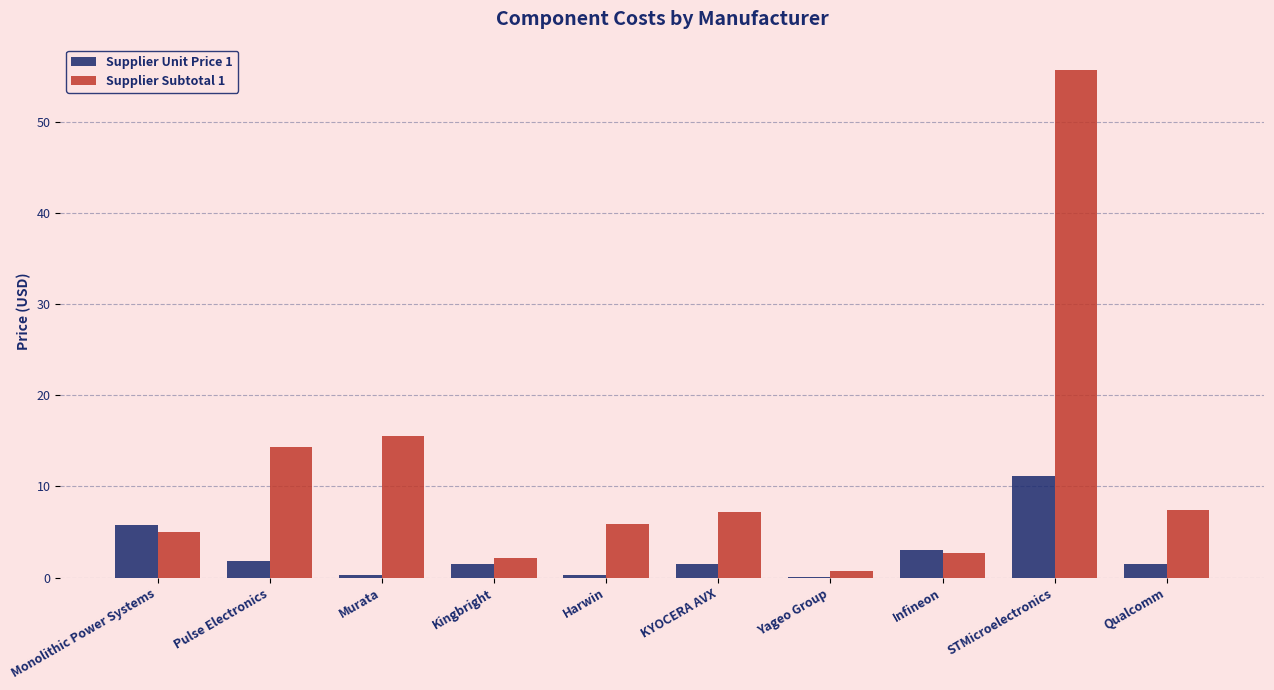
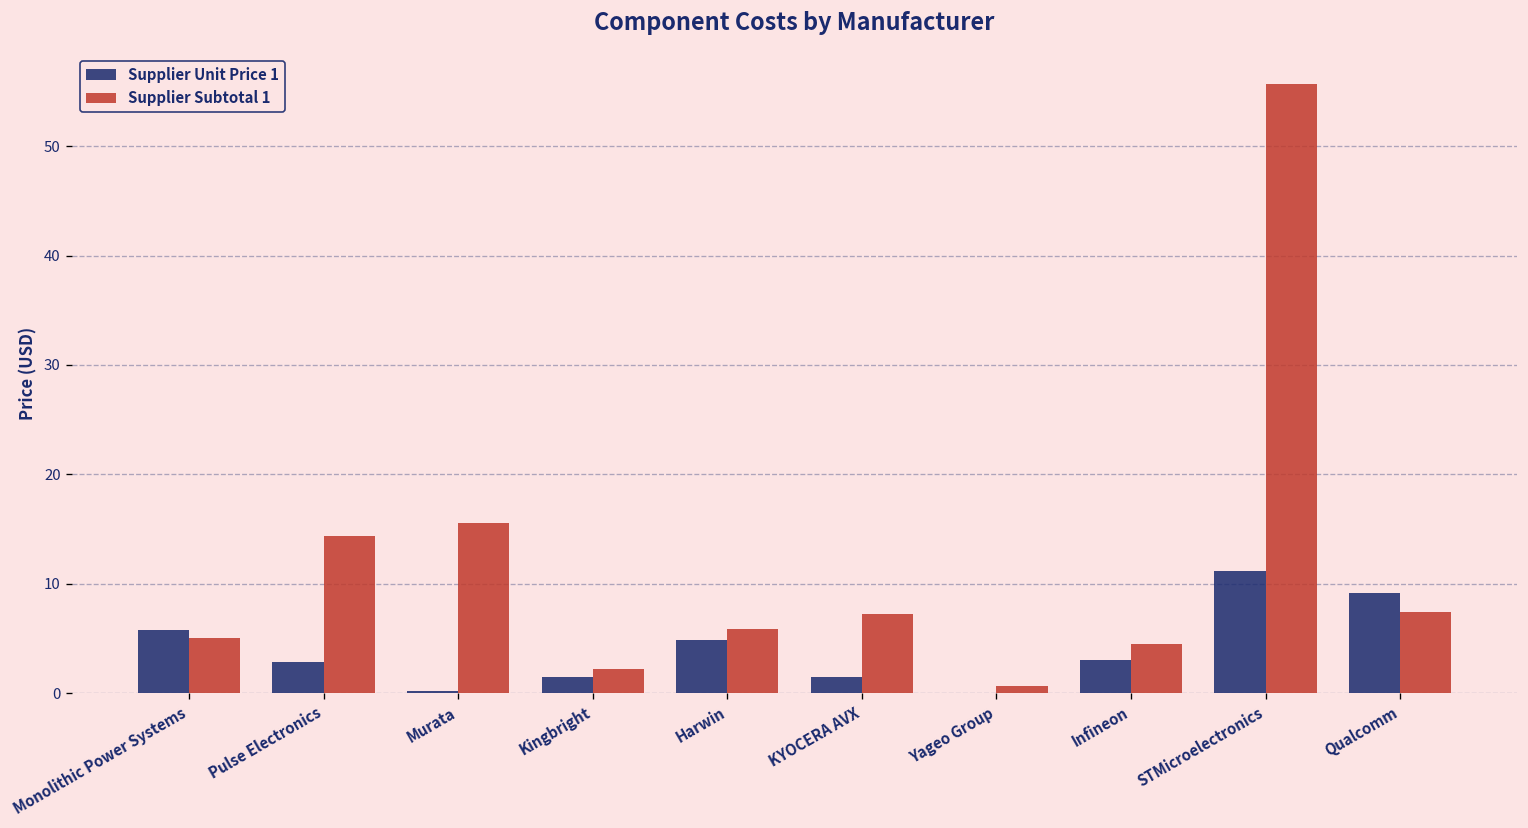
Supplier Unit Price 1, Pulse Electronics: 2 -> 3
Supplier Unit Price 1, Harwin: 0 -> 5
Supplier Subtotal 1, Infineon: 3 -> 4
Supplier Unit Price 1, Qualcomm: 1 -> 9
